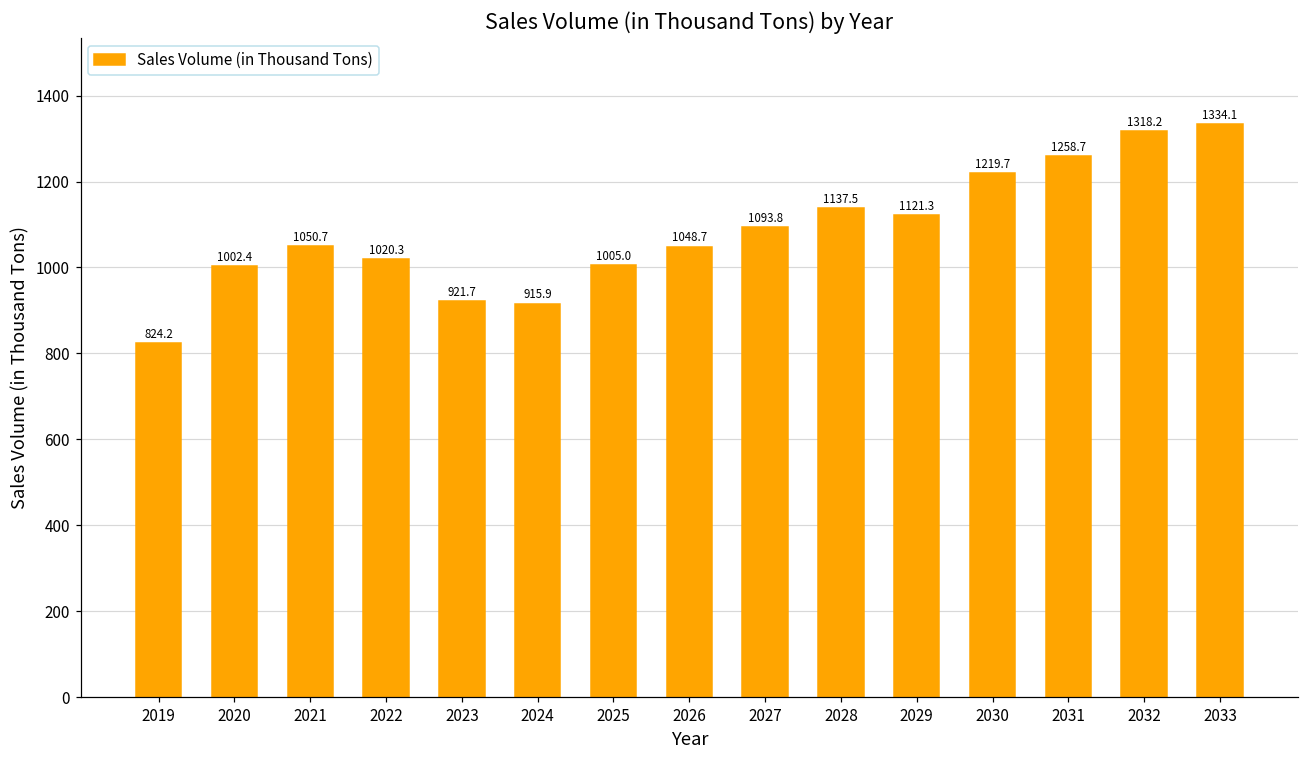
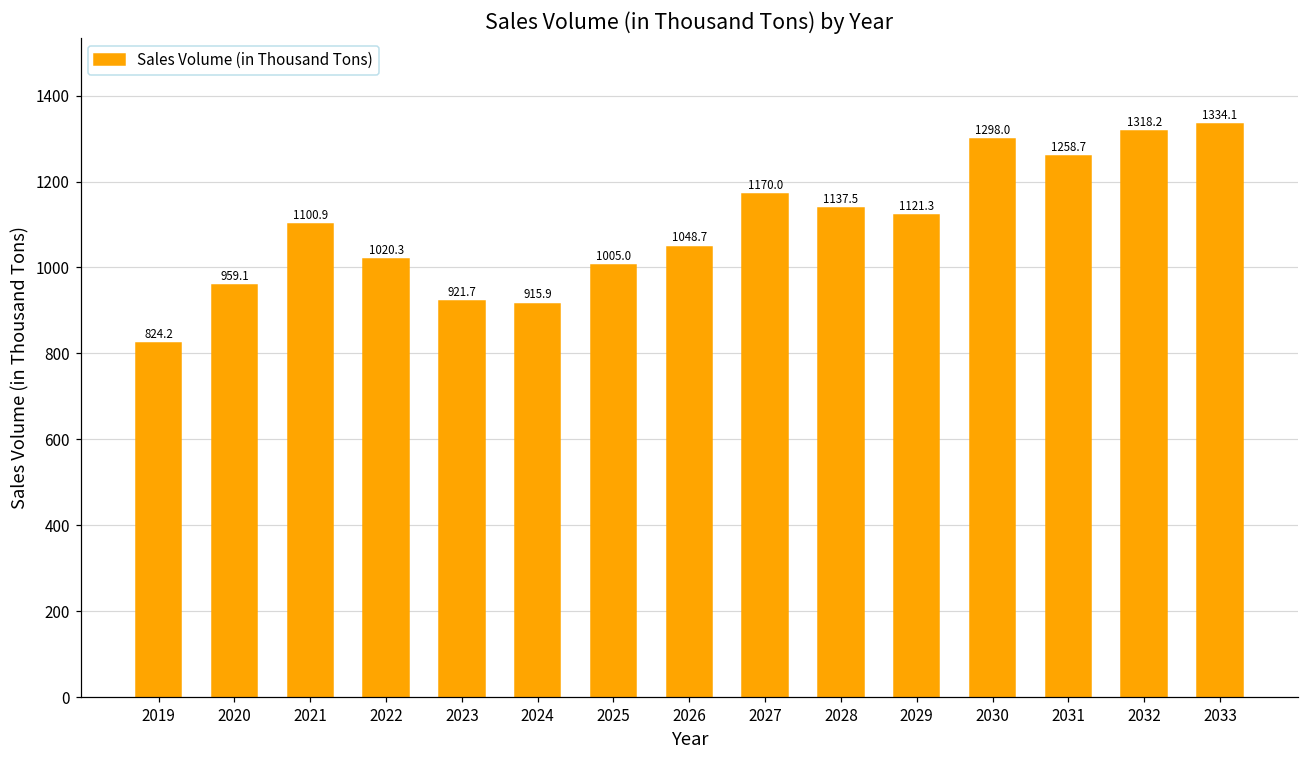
2020: 1002.4 -> 959.1
2021: 1050.7 -> 1100.9
2027: 1093.8 -> 1170.0
2030: 1219.7 -> 1298.0
